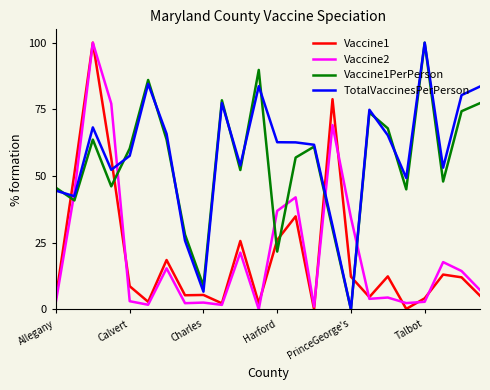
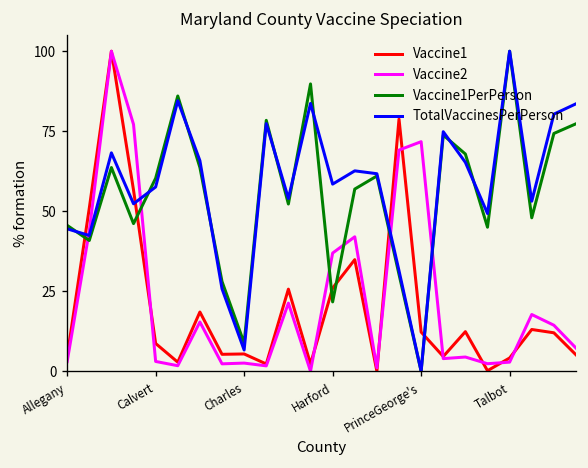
TotalVaccinesPerPerson, Harford: 63 -> 58
Vaccine2, PrinceGeorge's: 34 -> 72
